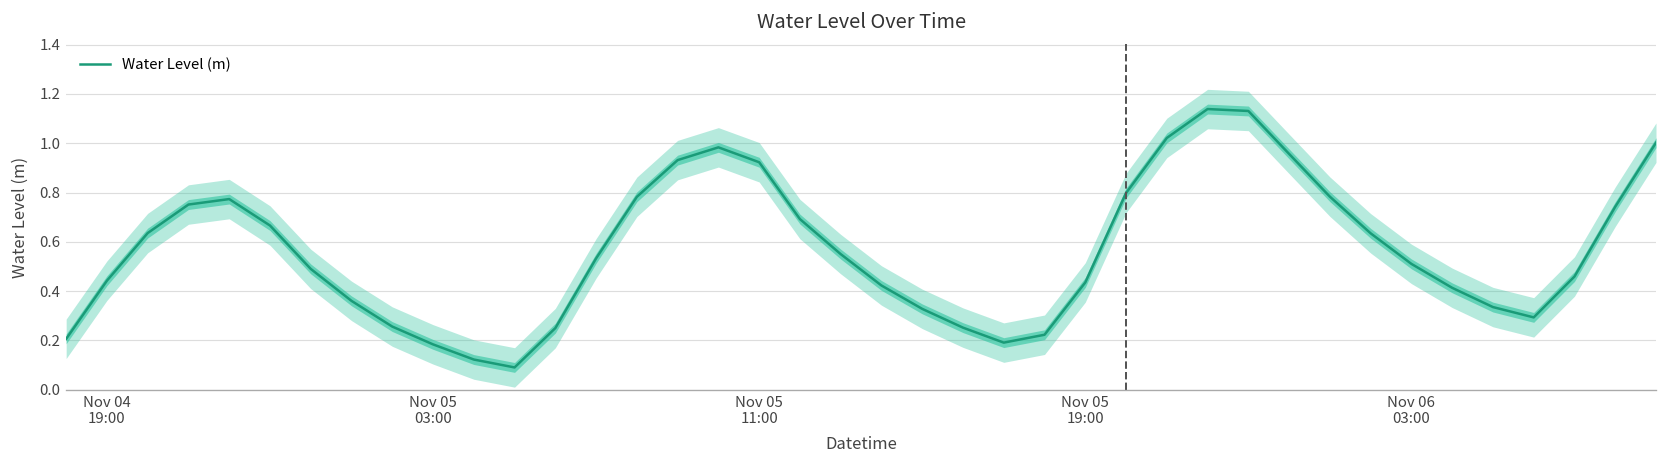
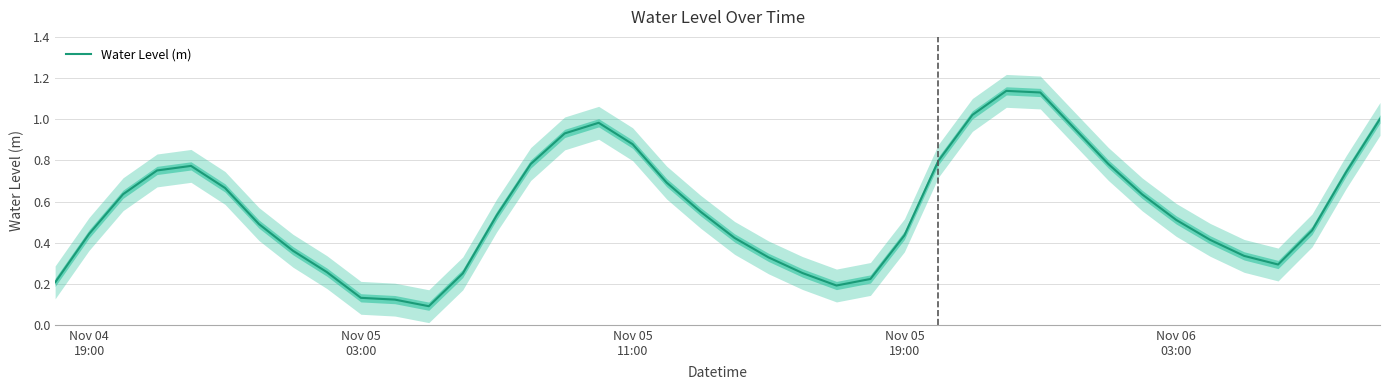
Water Level (m), Nov 05 03:00: 0.18 -> 0.13
Water Level (m), Nov 05 11:00: 0.92 -> 0.88
